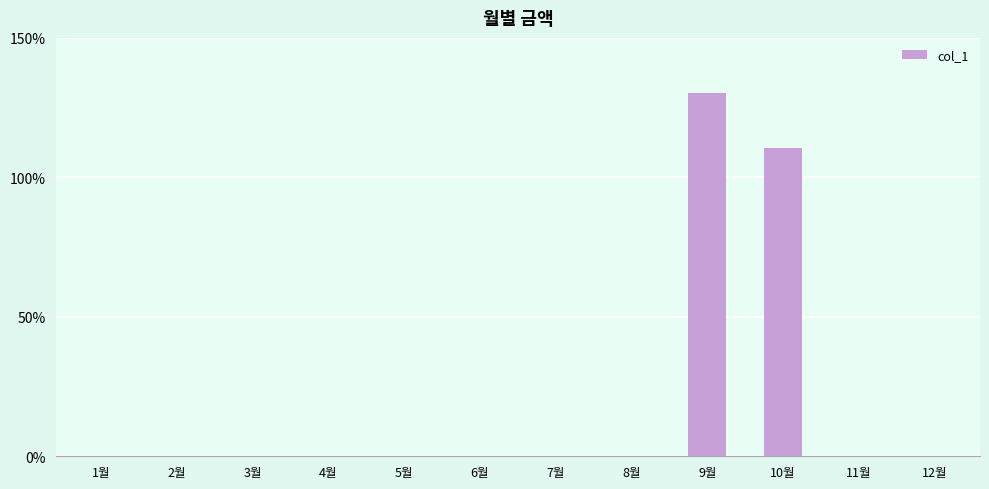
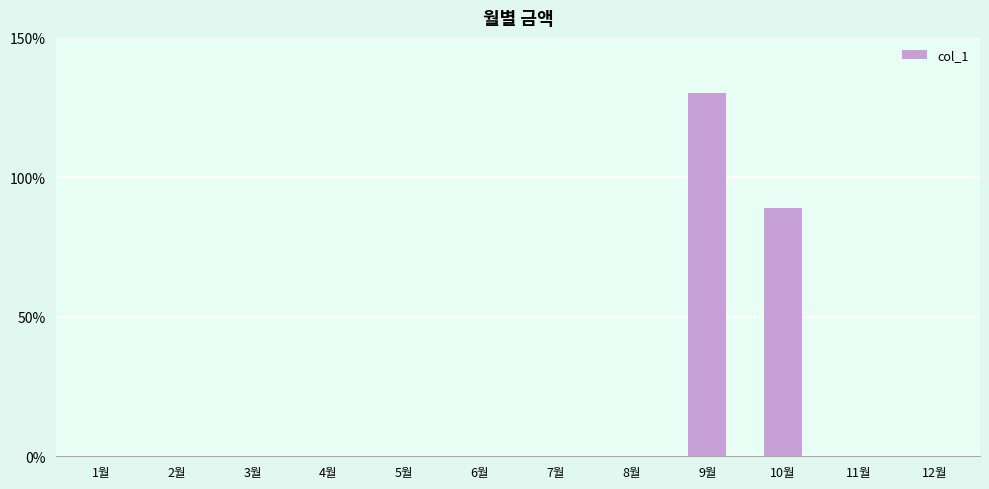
10월: 110% -> 89%
